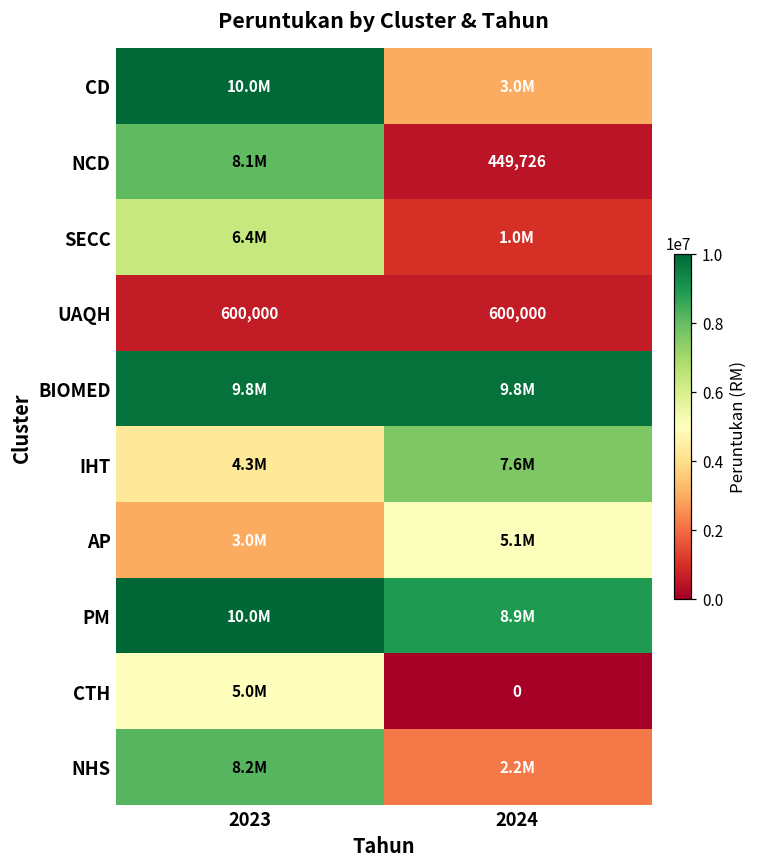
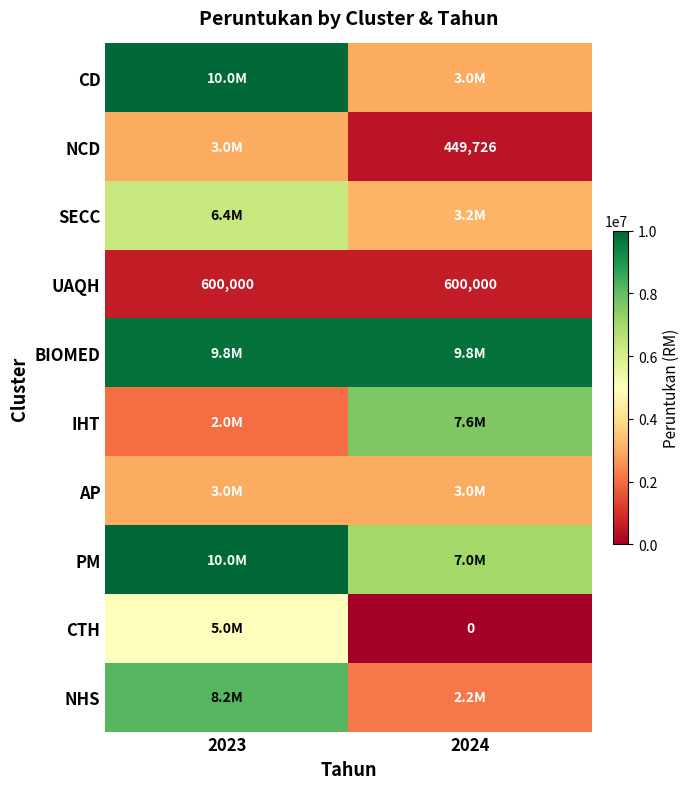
NCD, 2023: 8.1M -> 3.0M
SECC, 2024: 1.0M -> 3.2M
IHT, 2023: 4.3M -> 2.0M
AP, 2024: 5.1M -> 3.0M
PM, 2024: 8.9M -> 7.0M
